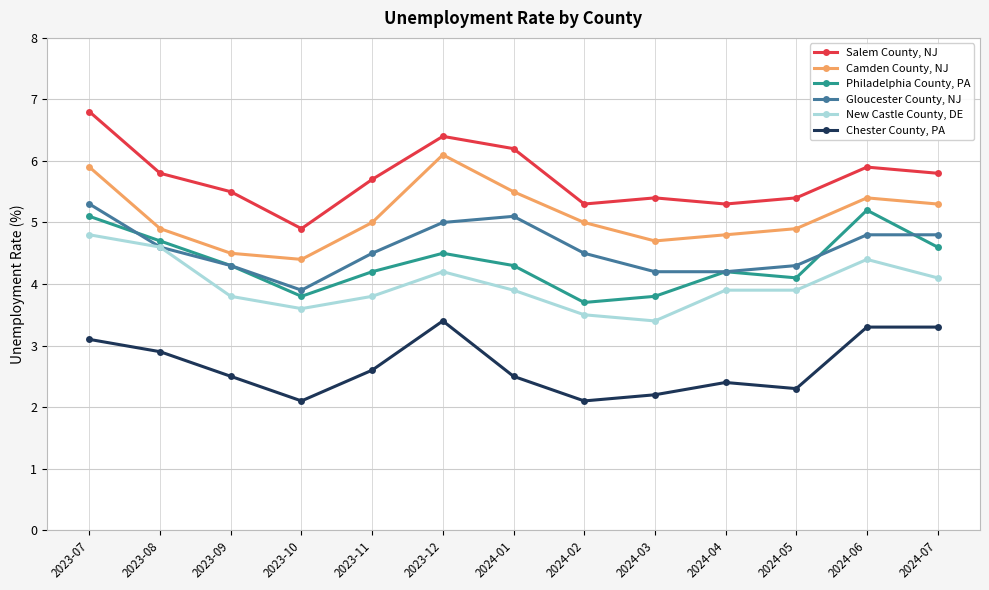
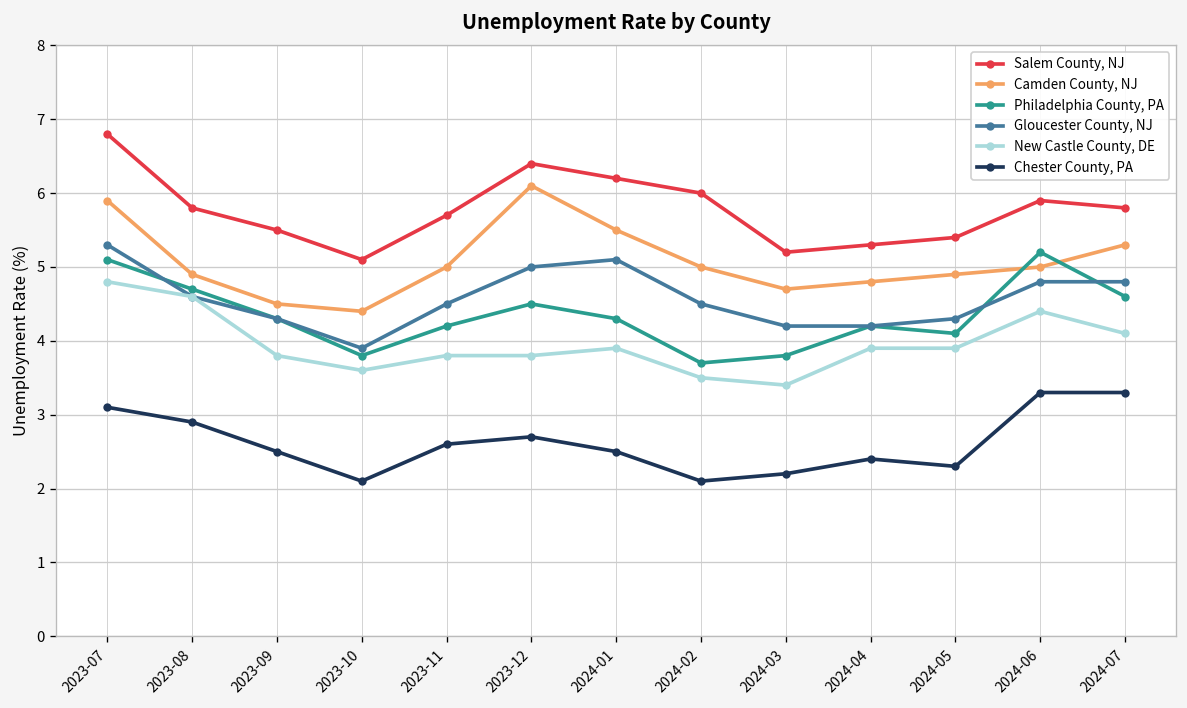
Salem County, NJ, 2023-10: 4.9 -> 5.1
New Castle County, DE, 2023-12: 4.2 -> 3.8
Chester County, PA, 2023-12: 3.4 -> 2.7
Salem County, NJ, 2024-02: 5.3 -> 6.0
Salem County, NJ, 2024-03: 5.4 -> 5.2
Camden County, NJ, 2024-06: 5.4 -> 5.0
